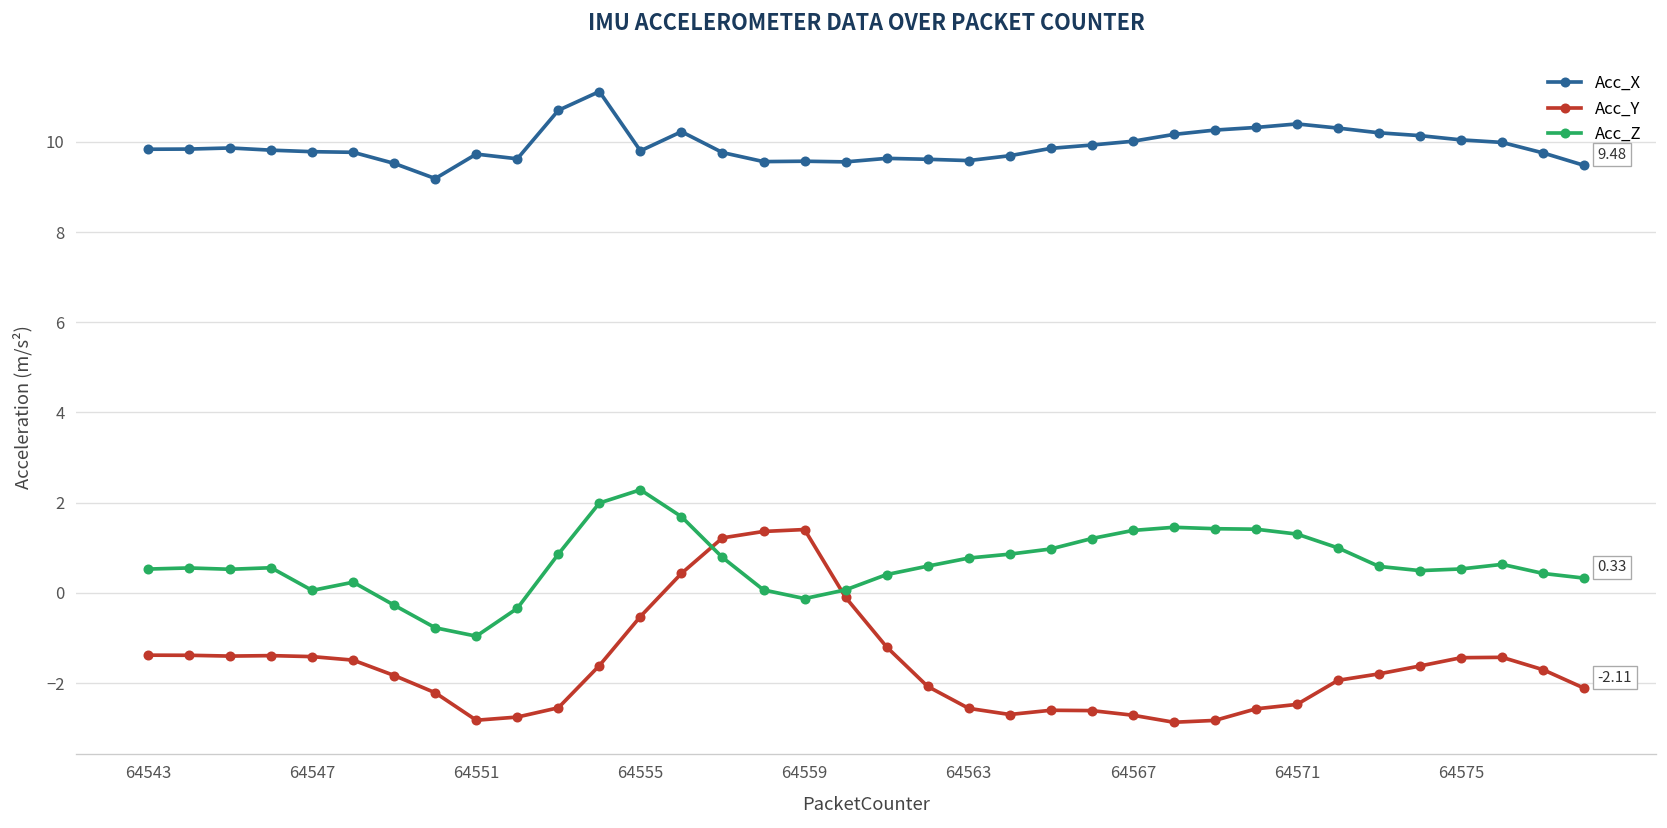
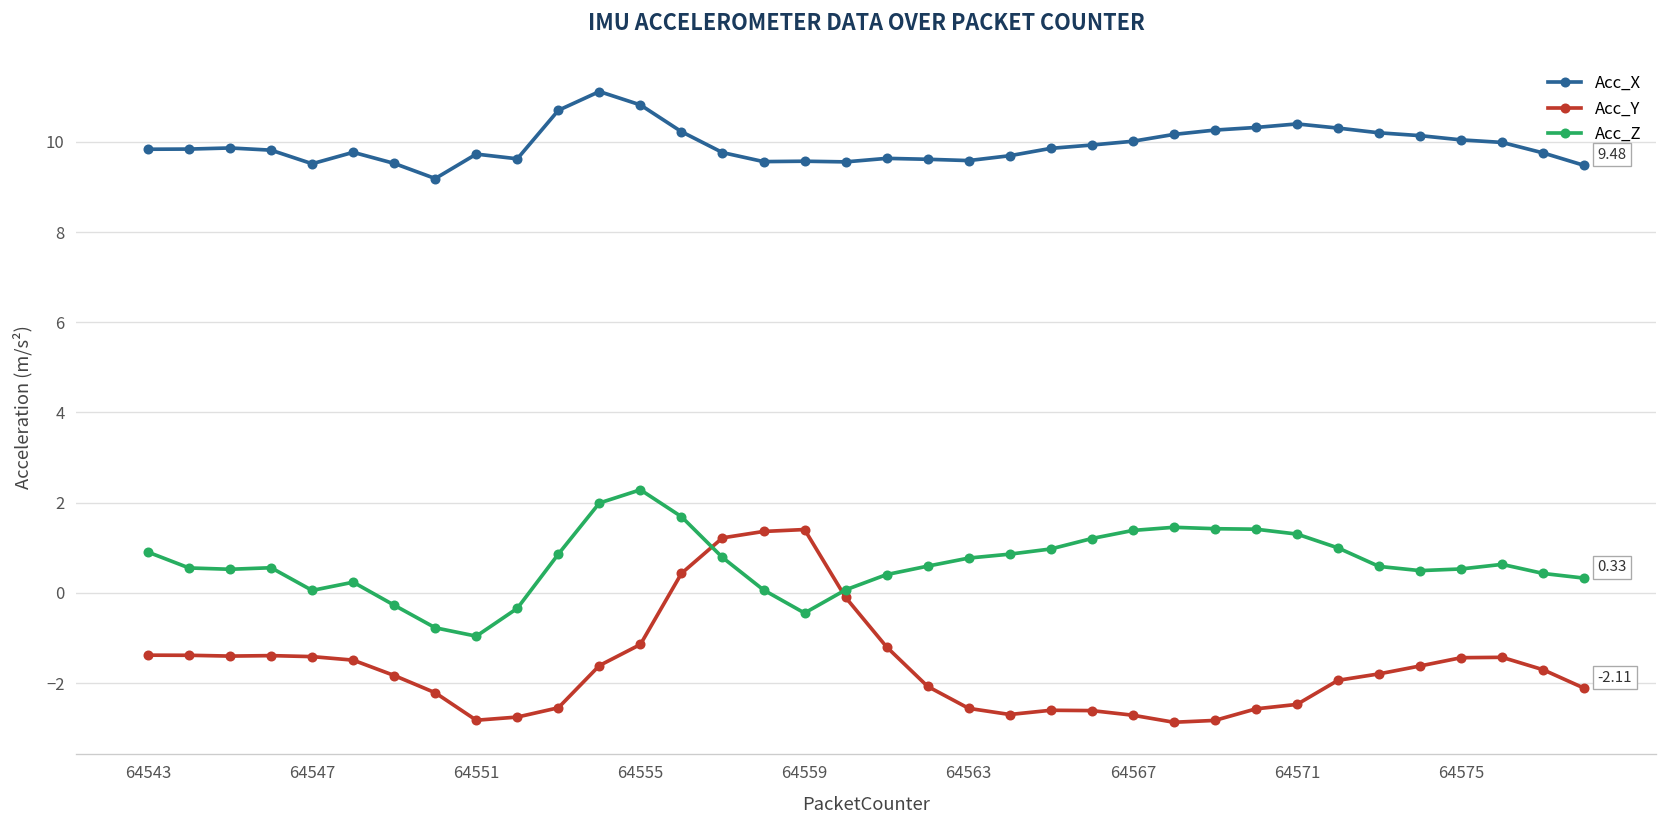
Acc_Z, 64543: 0.5 -> 0.9
Acc_X, 64547: 9.8 -> 9.5
Acc_X, 64555: 9.8 -> 10.8
Acc_Y, 64555: -0.5 -> -1.1
Acc_Z, 64559: -0.1 -> -0.4
